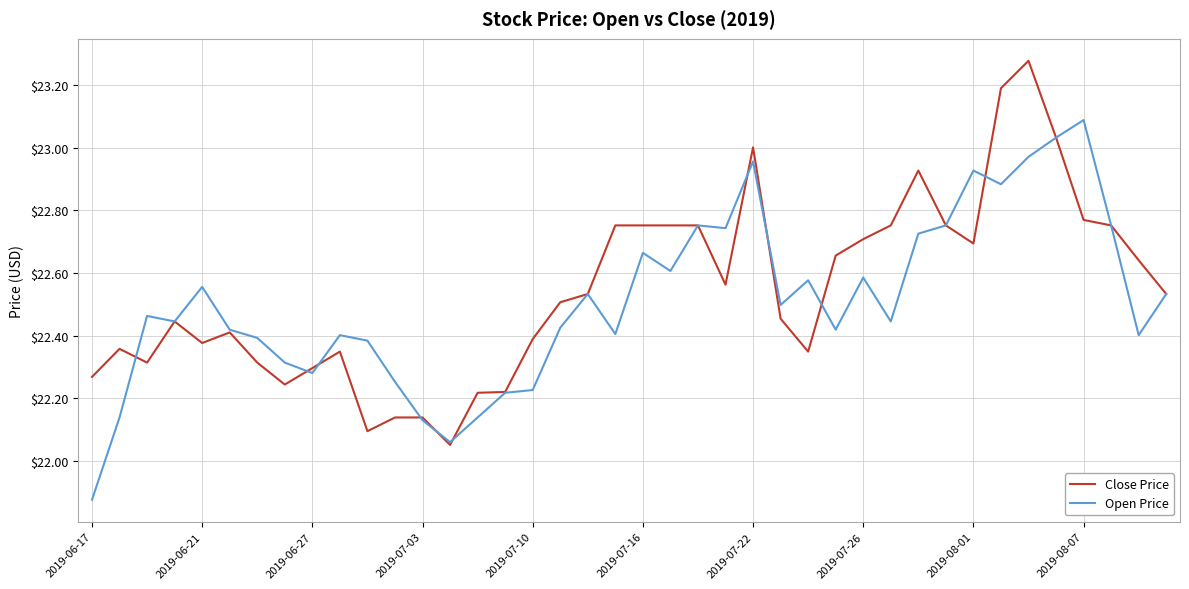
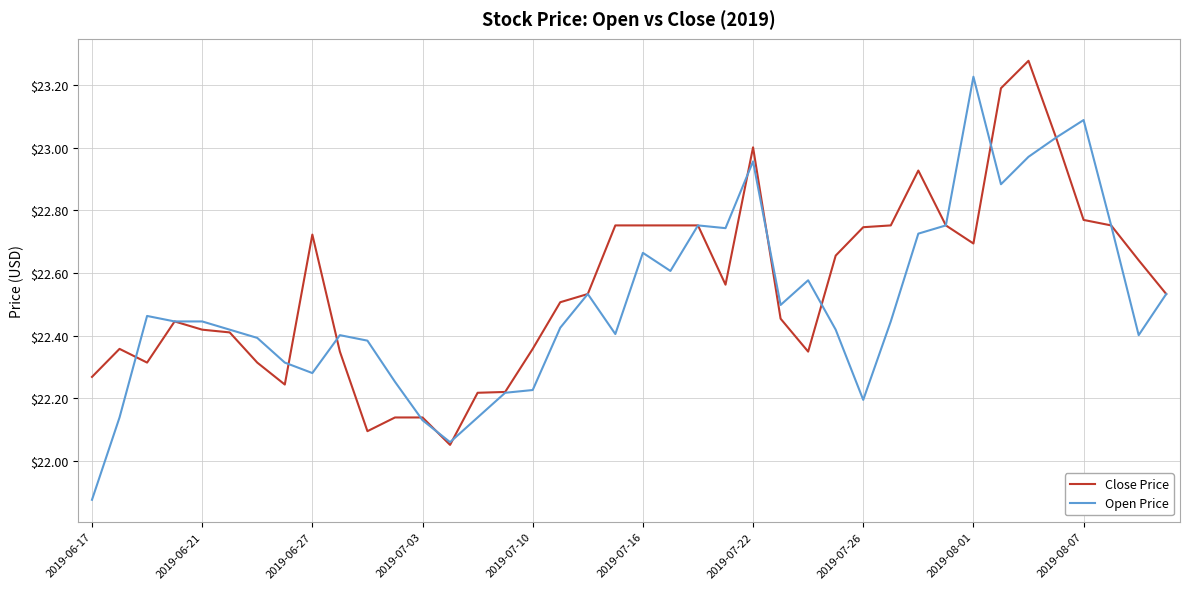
Close Price, 2019-06-21: $22.38 -> $22.42
Open Price, 2019-06-21: $22.56 -> $22.45
Close Price, 2019-06-27: $22.30 -> $22.72
Close Price, 2019-07-10: $22.39 -> $22.36
Close Price, 2019-07-26: $22.71 -> $22.75
Open Price, 2019-07-26: $22.59 -> $22.20
Open Price, 2019-08-01: $22.93 -> $23.23
